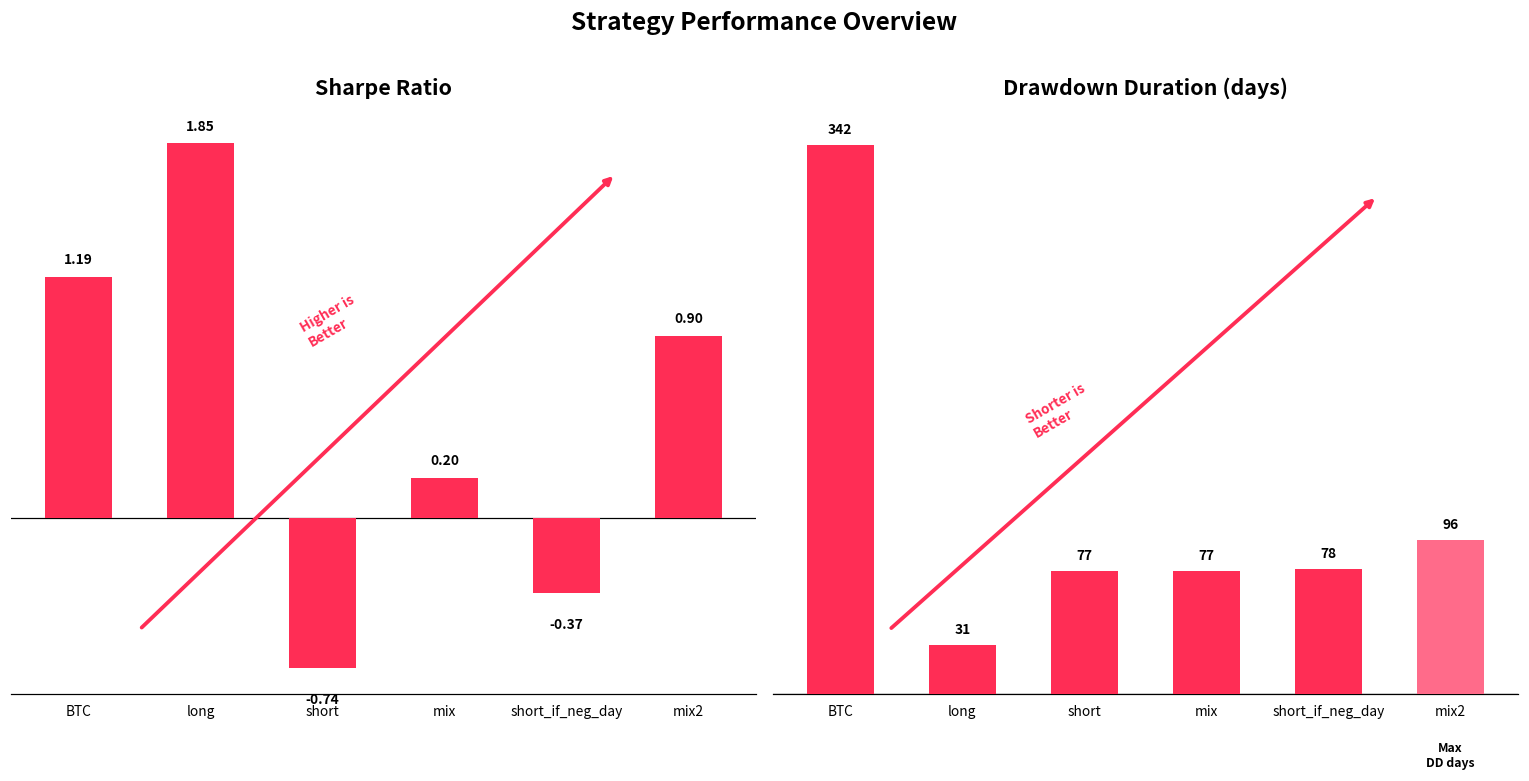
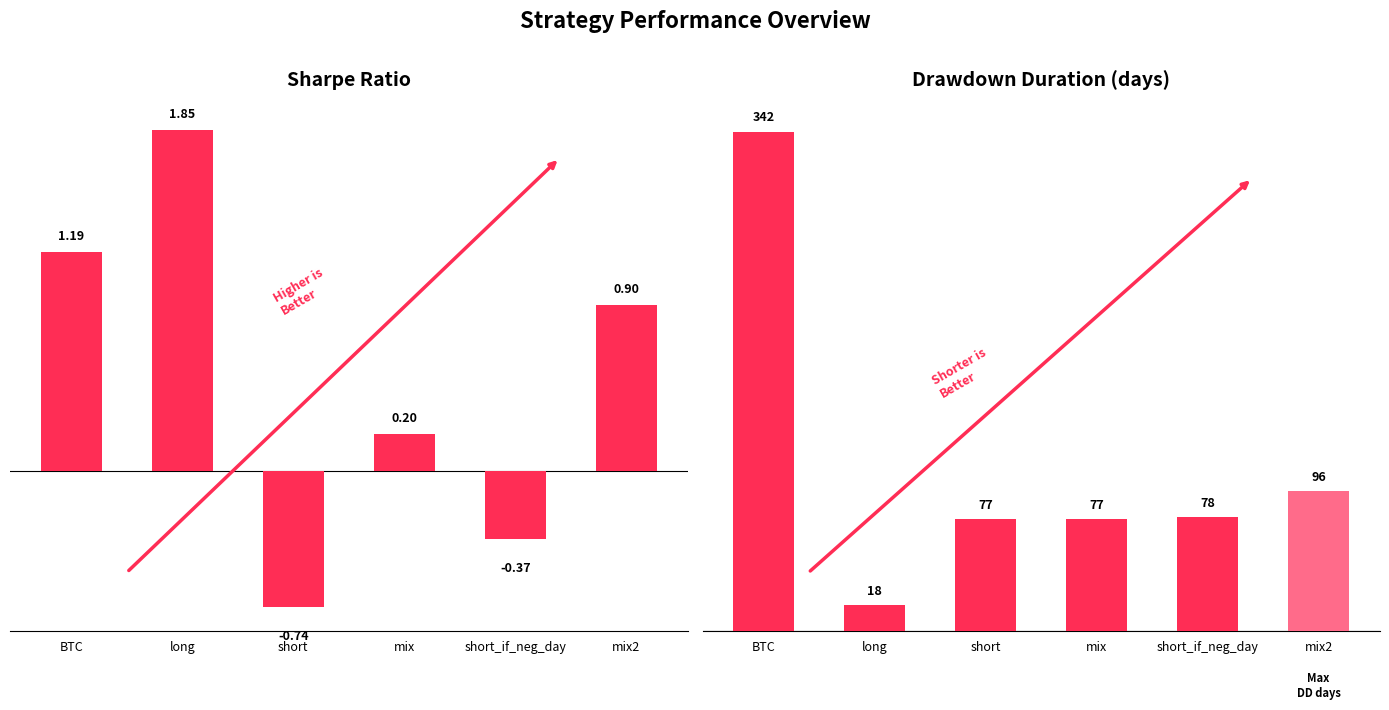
Drawdown Duration (days), long: 31 -> 18
